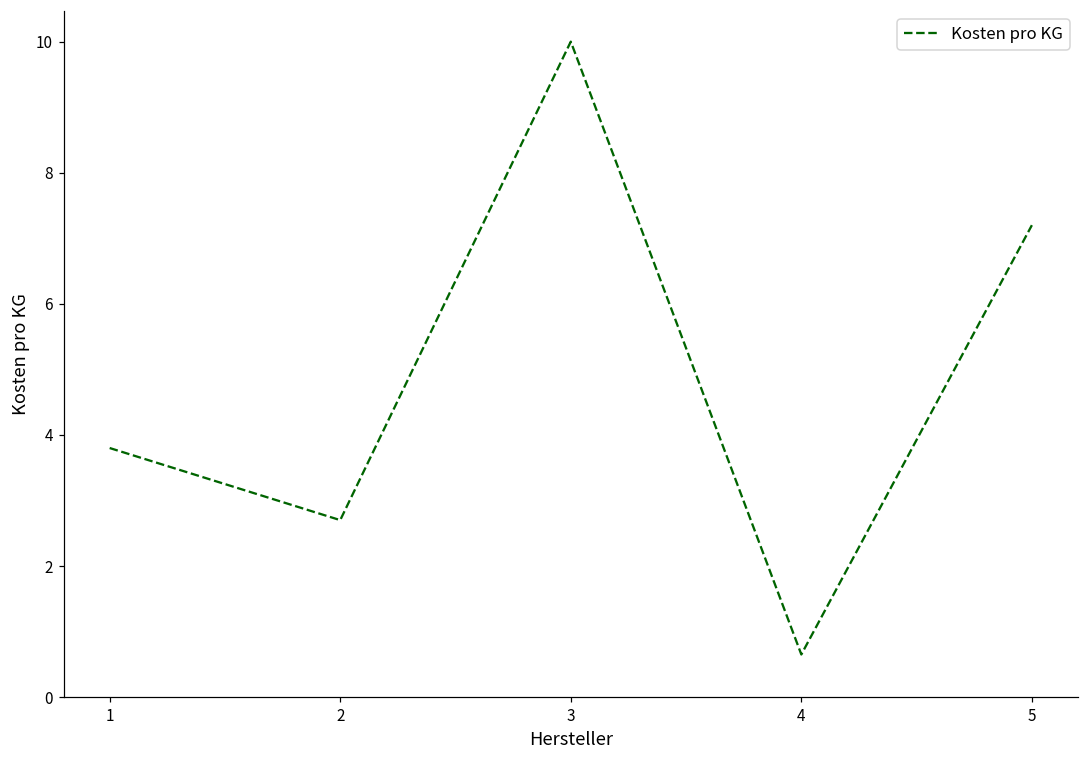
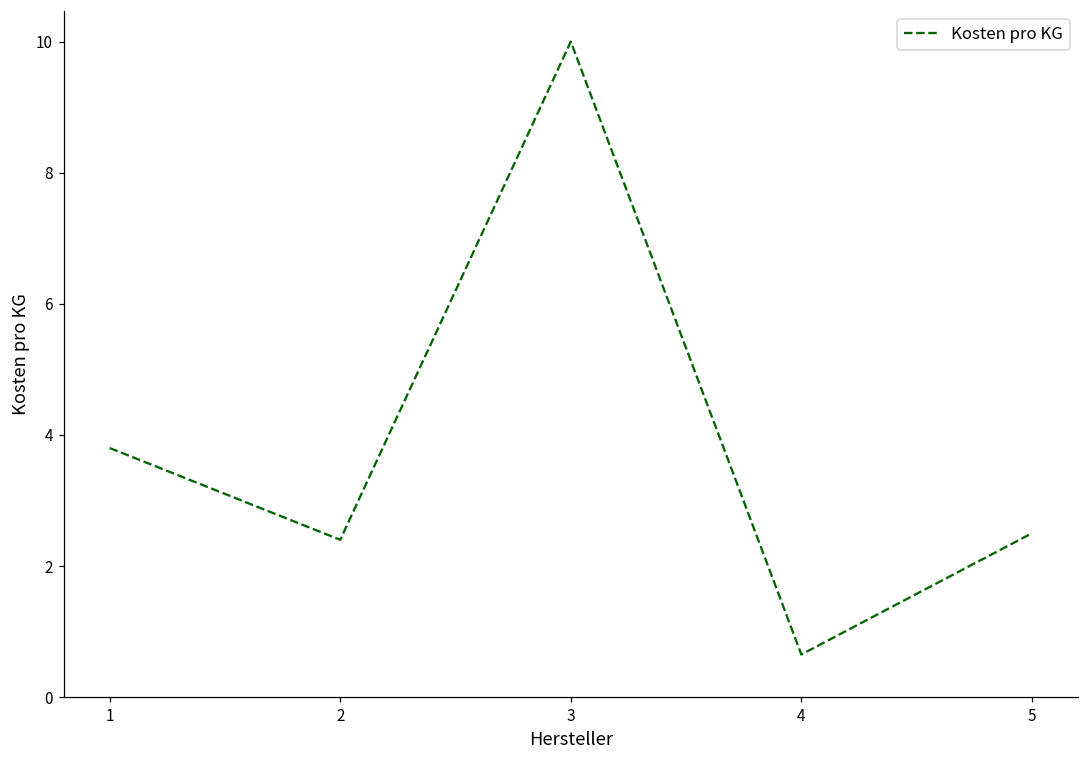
2: 2.7 -> 2.4
5: 7.2 -> 2.5
